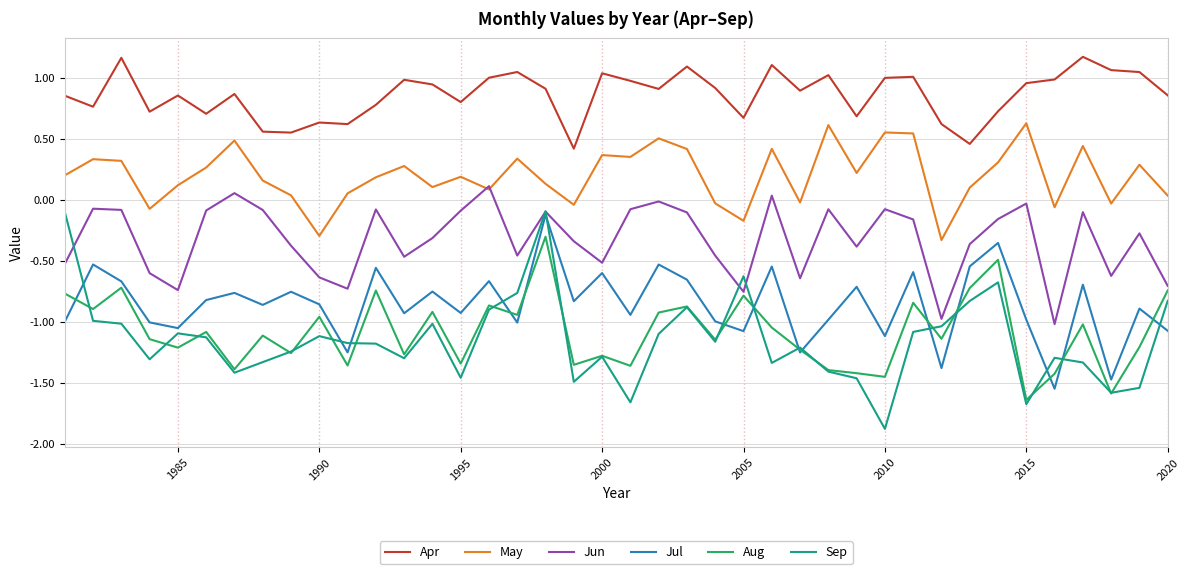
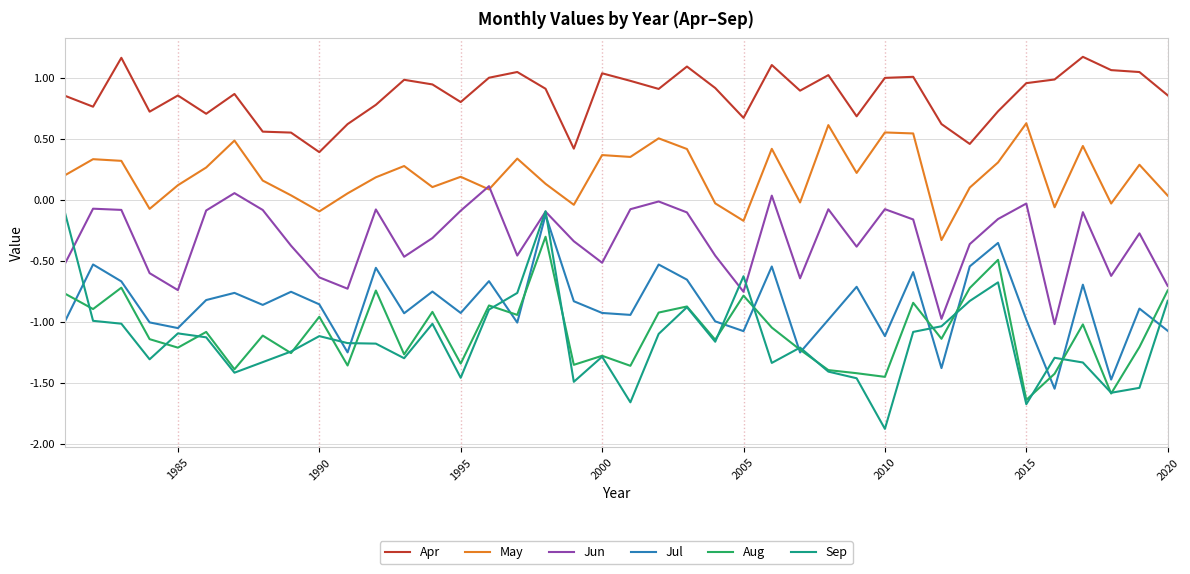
Apr, 1990: 0.63 -> 0.39
May, 1990: -0.30 -> -0.10
Jul, 2000: -0.60 -> -0.93
